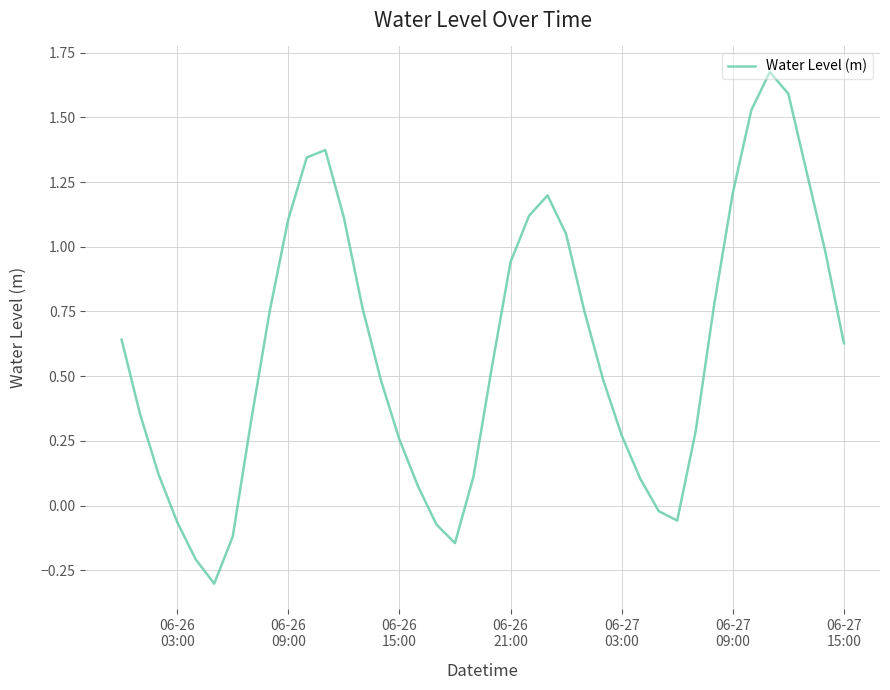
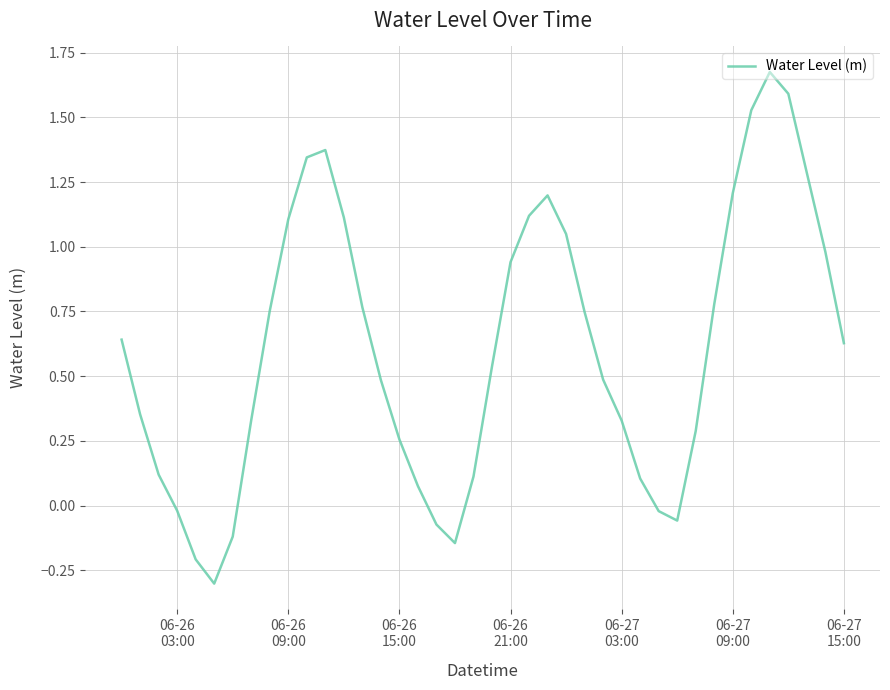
06-26 03:00: -0.06 -> -0.02
06-27 03:00: 0.27 -> 0.33
